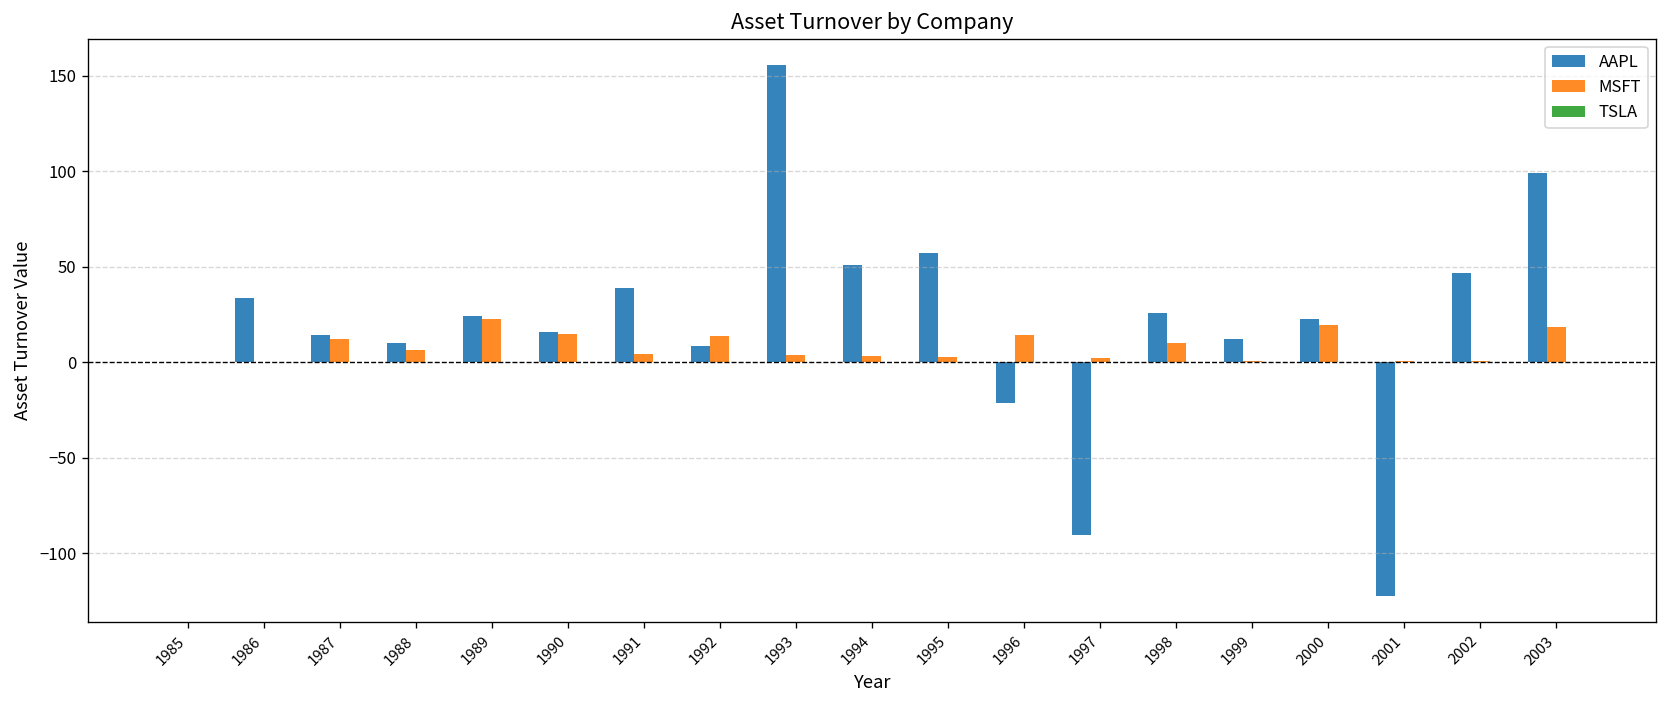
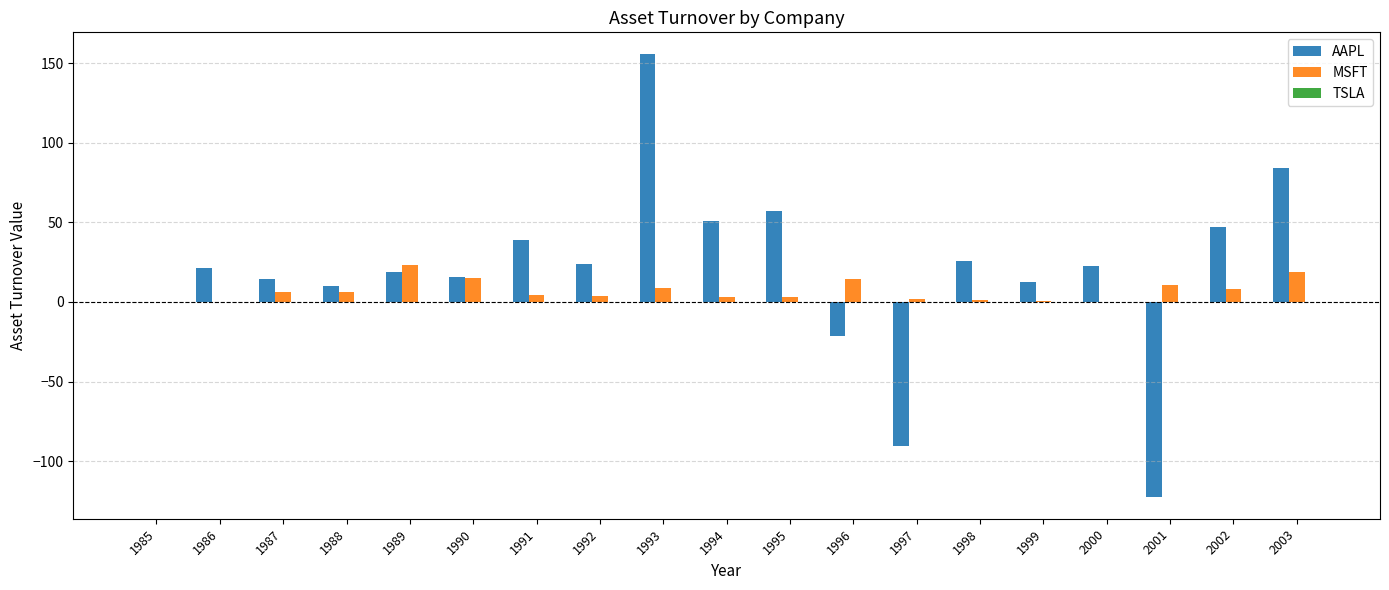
AAPL, 1986: 34 -> 21
MSFT, 1987: 12 -> 6
AAPL, 1989: 24 -> 18
AAPL, 1992: 8 -> 24
MSFT, 1992: 14 -> 4
MSFT, 1993: 4 -> 9
MSFT, 1998: 10 -> 2
MSFT, 2000: 20 -> 0
MSFT, 2001: 1 -> 10
MSFT, 2002: 1 -> 8
AAPL, 2003: 99 -> 84
